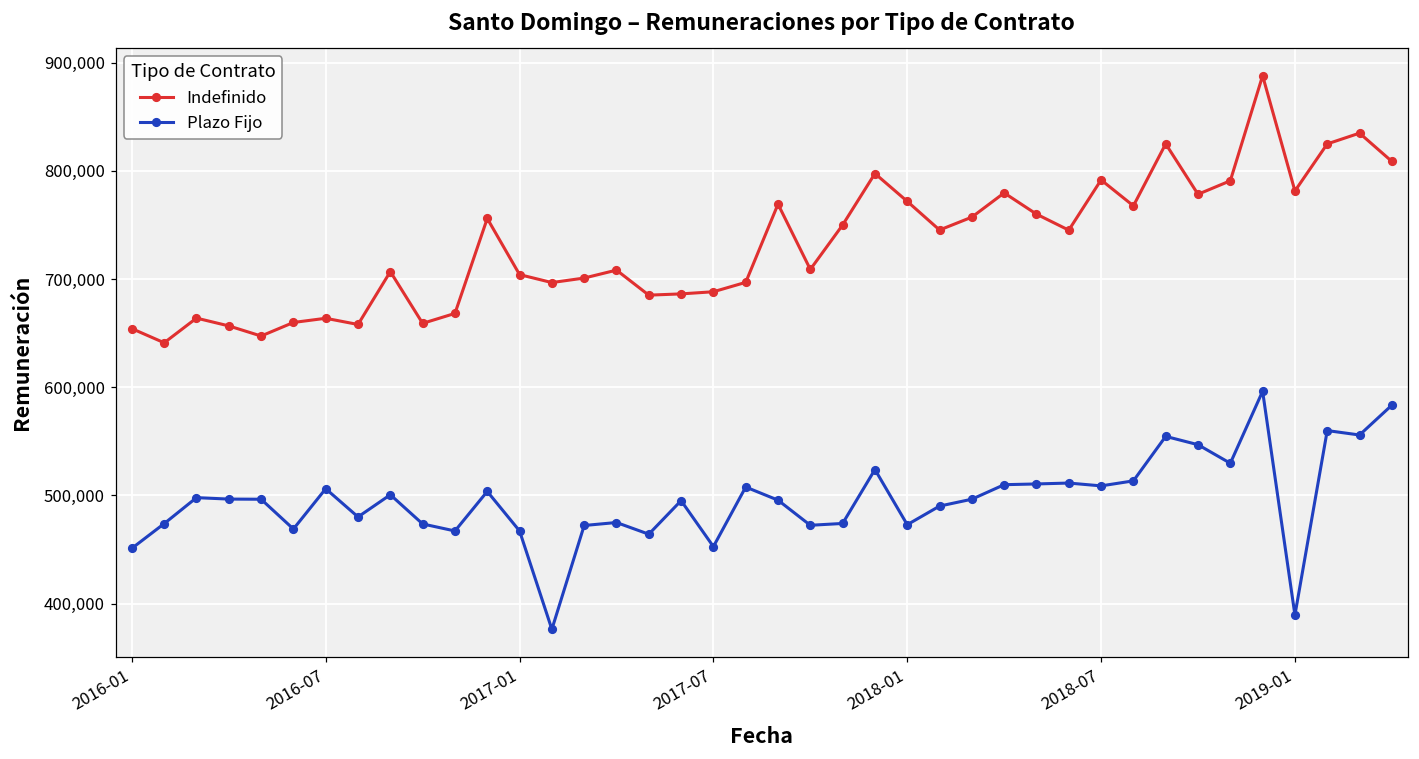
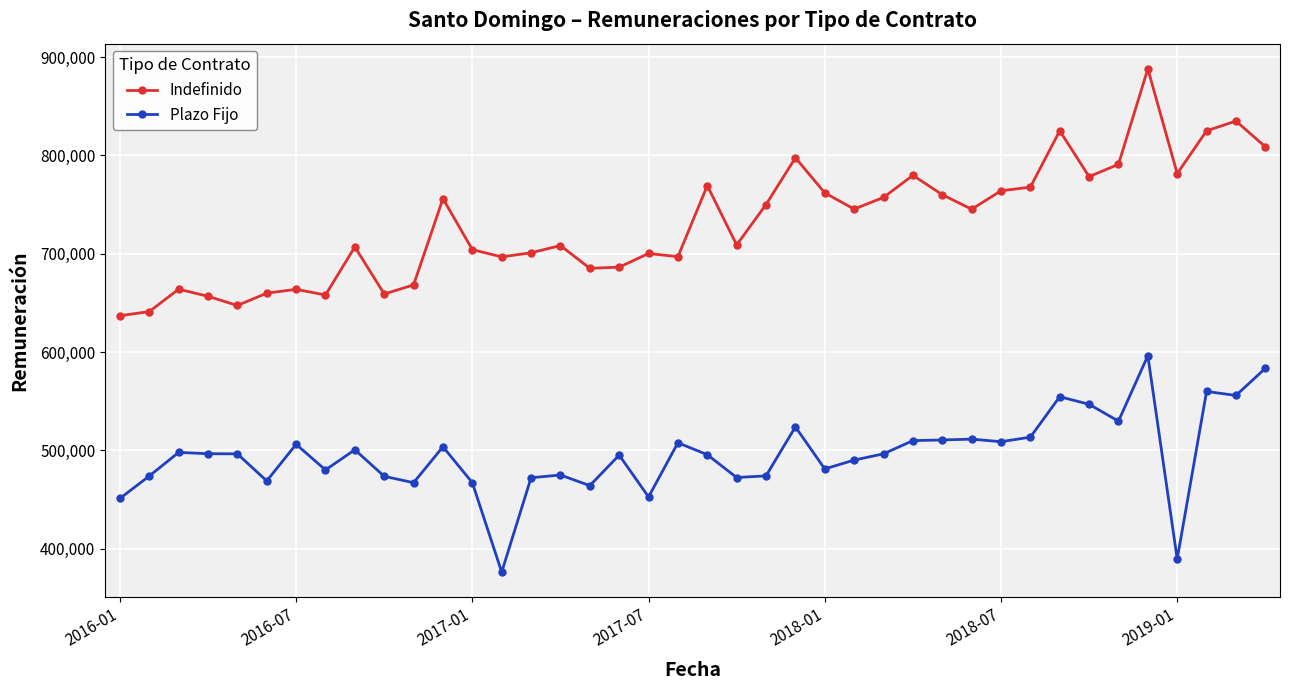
Indefinido, 2016-01: 650,000 -> 640,000
Indefinido, 2017-07: 690,000 -> 700,000
Indefinido, 2018-01: 770,000 -> 760,000
Plazo Fijo, 2018-01: 470,000 -> 480,000
Indefinido, 2018-07: 790,000 -> 760,000
